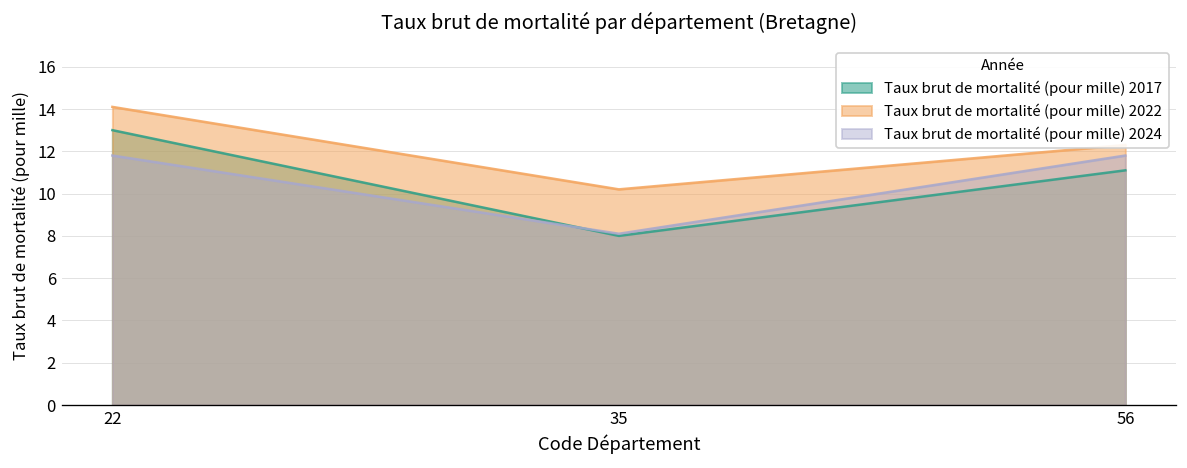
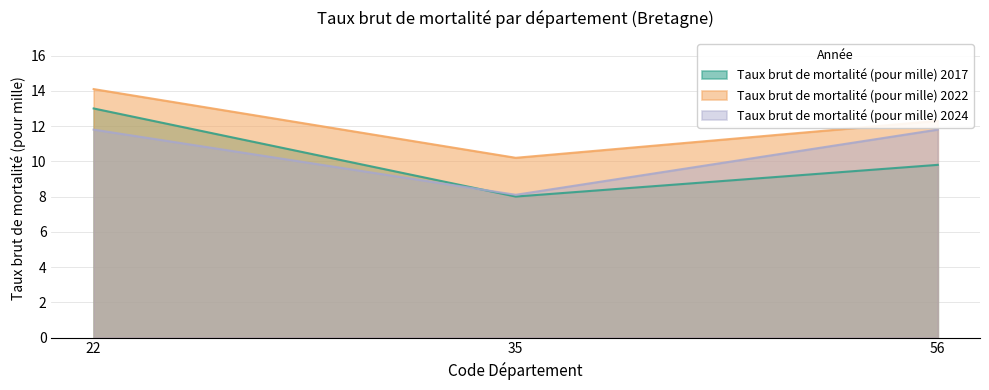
Taux brut de mortalité (pour mille) 2017, 56: 11.1 -> 9.8
